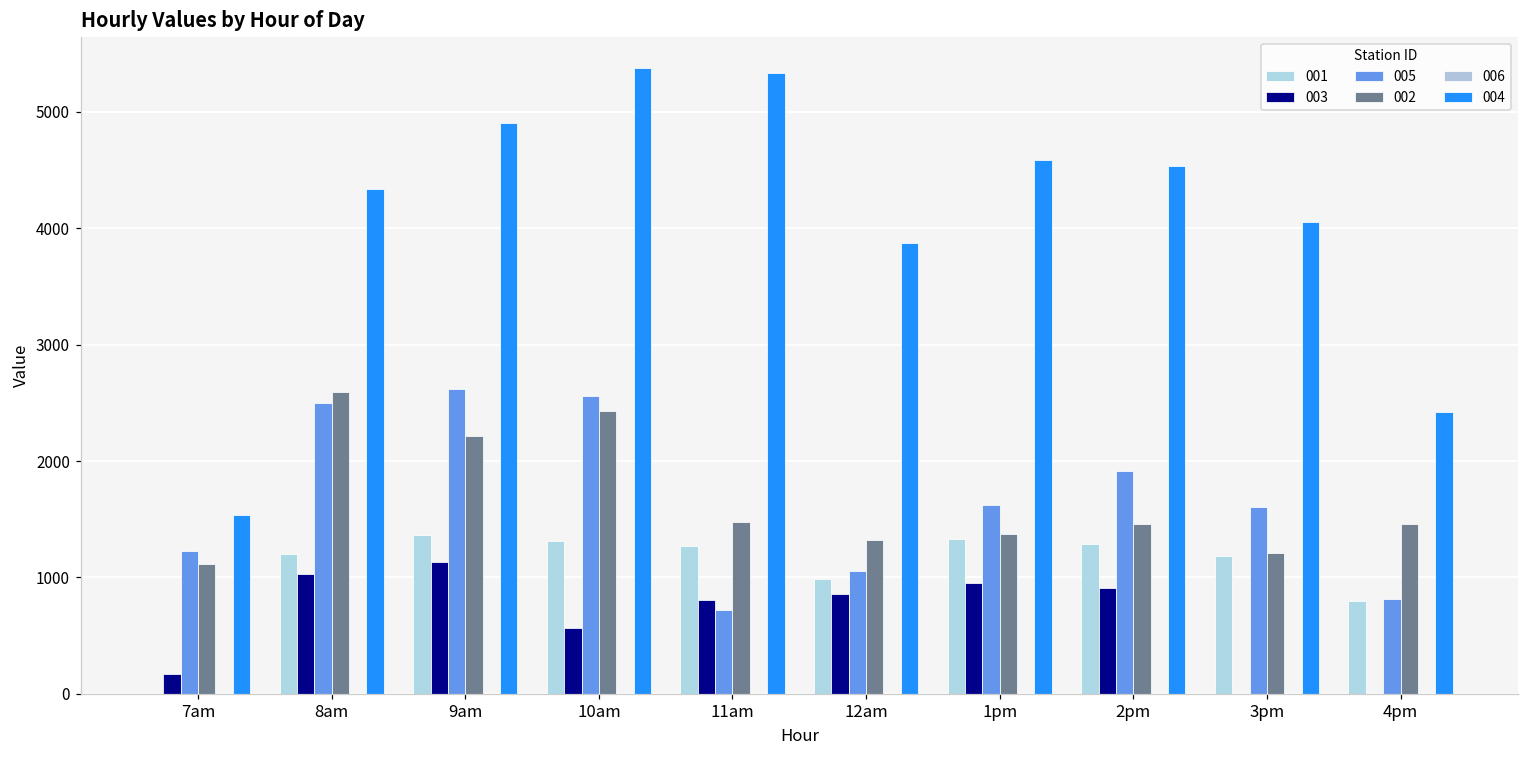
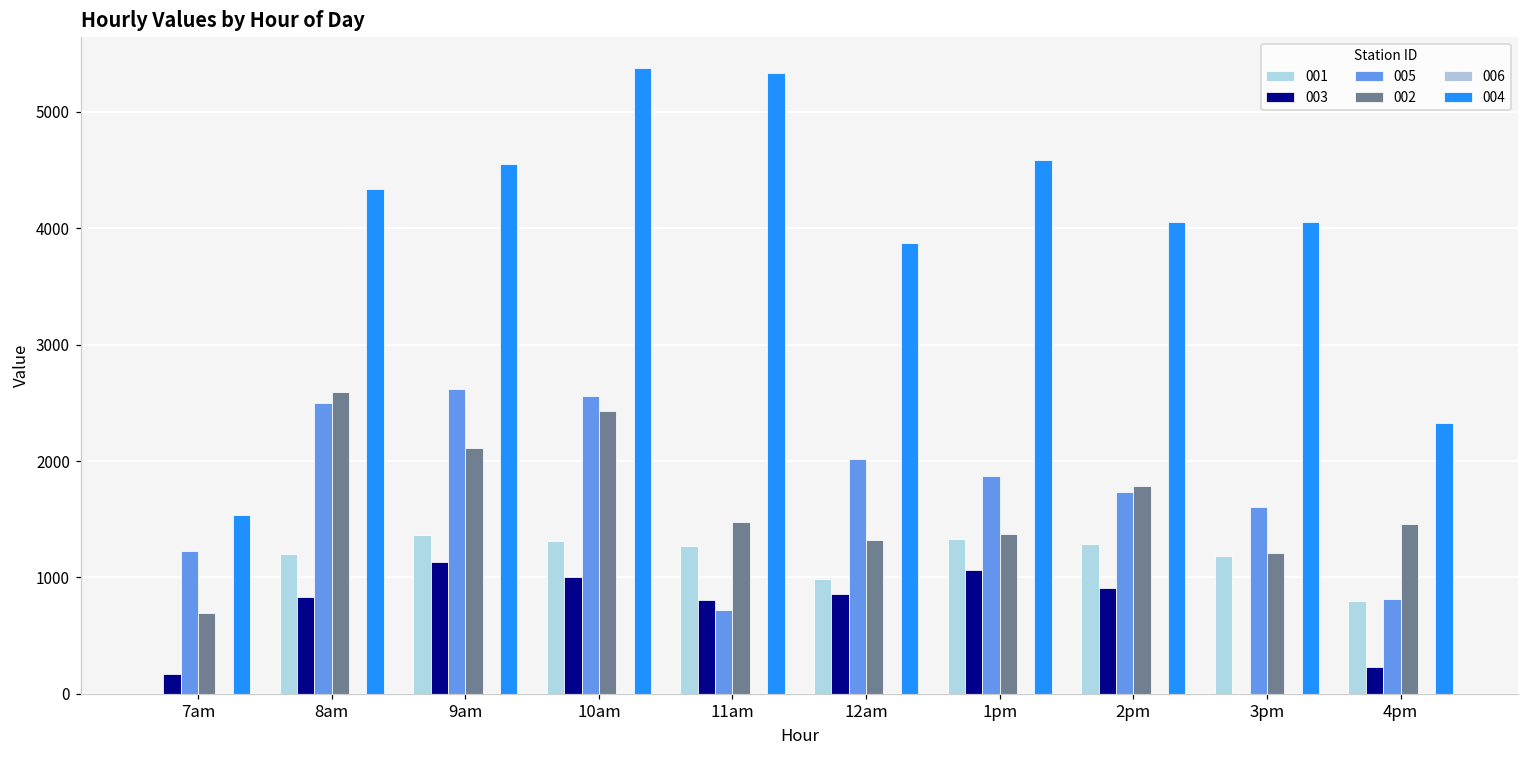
002, 7am: 1120 -> 690
003, 8am: 1030 -> 830
002, 9am: 2210 -> 2120
004, 9am: 4900 -> 4550
003, 10am: 570 -> 1010
005, 12am: 1060 -> 2020
003, 1pm: 950 -> 1060
005, 1pm: 1620 -> 1870
005, 2pm: 1920 -> 1730
002, 2pm: 1460 -> 1790
004, 2pm: 4540 -> 4060
003, 4pm: 0 -> 230
004, 4pm: 2420 -> 2330
